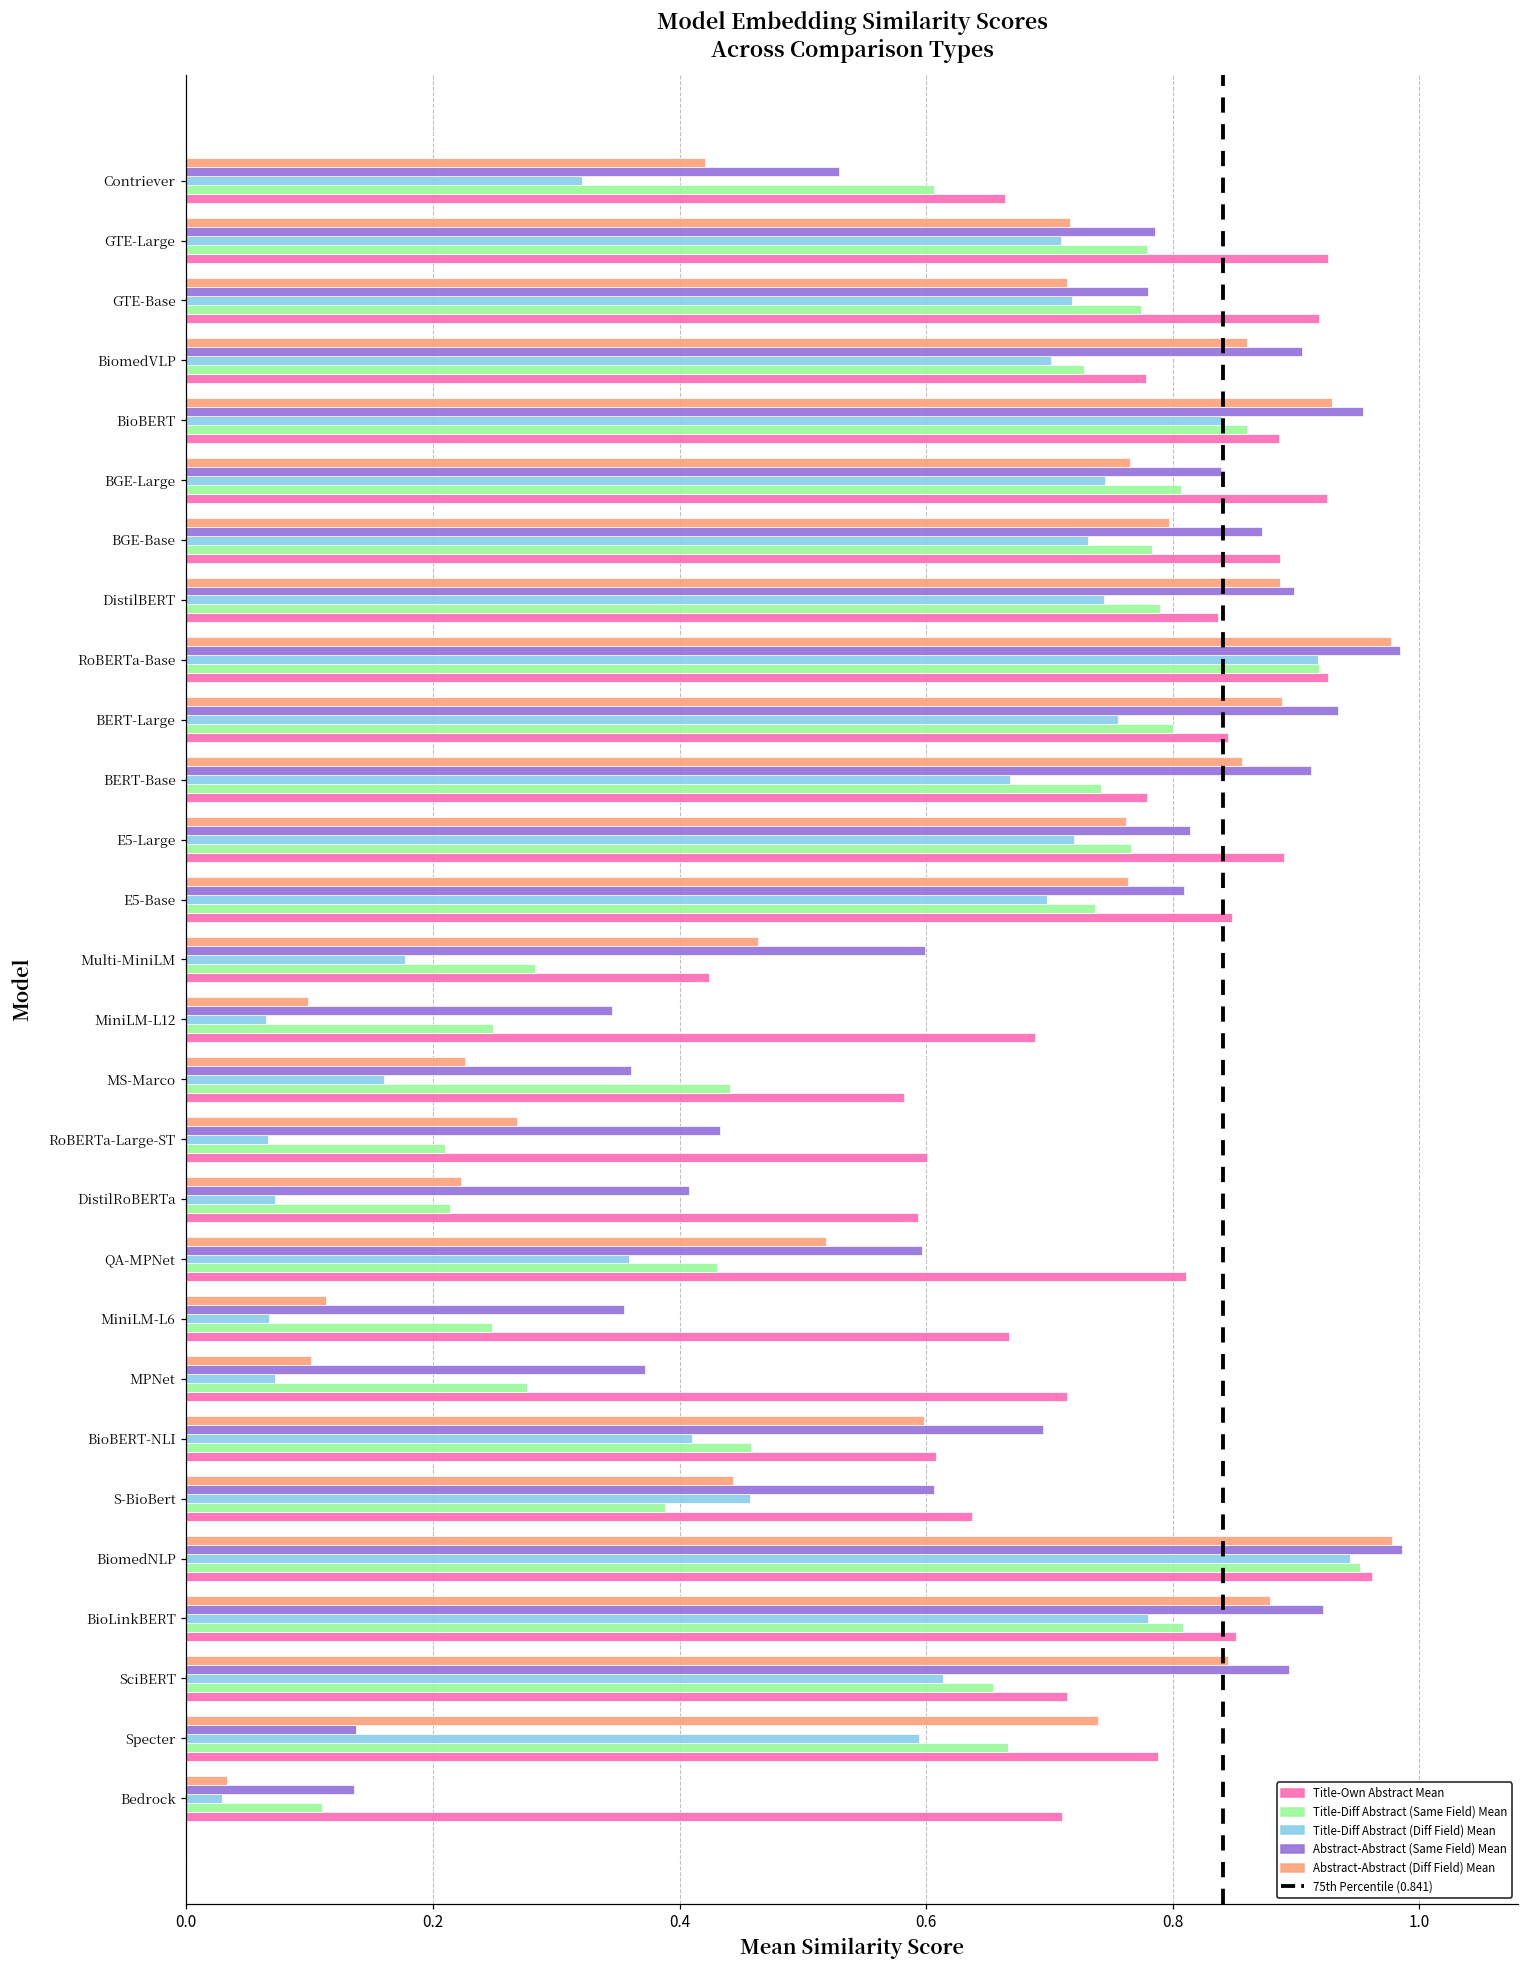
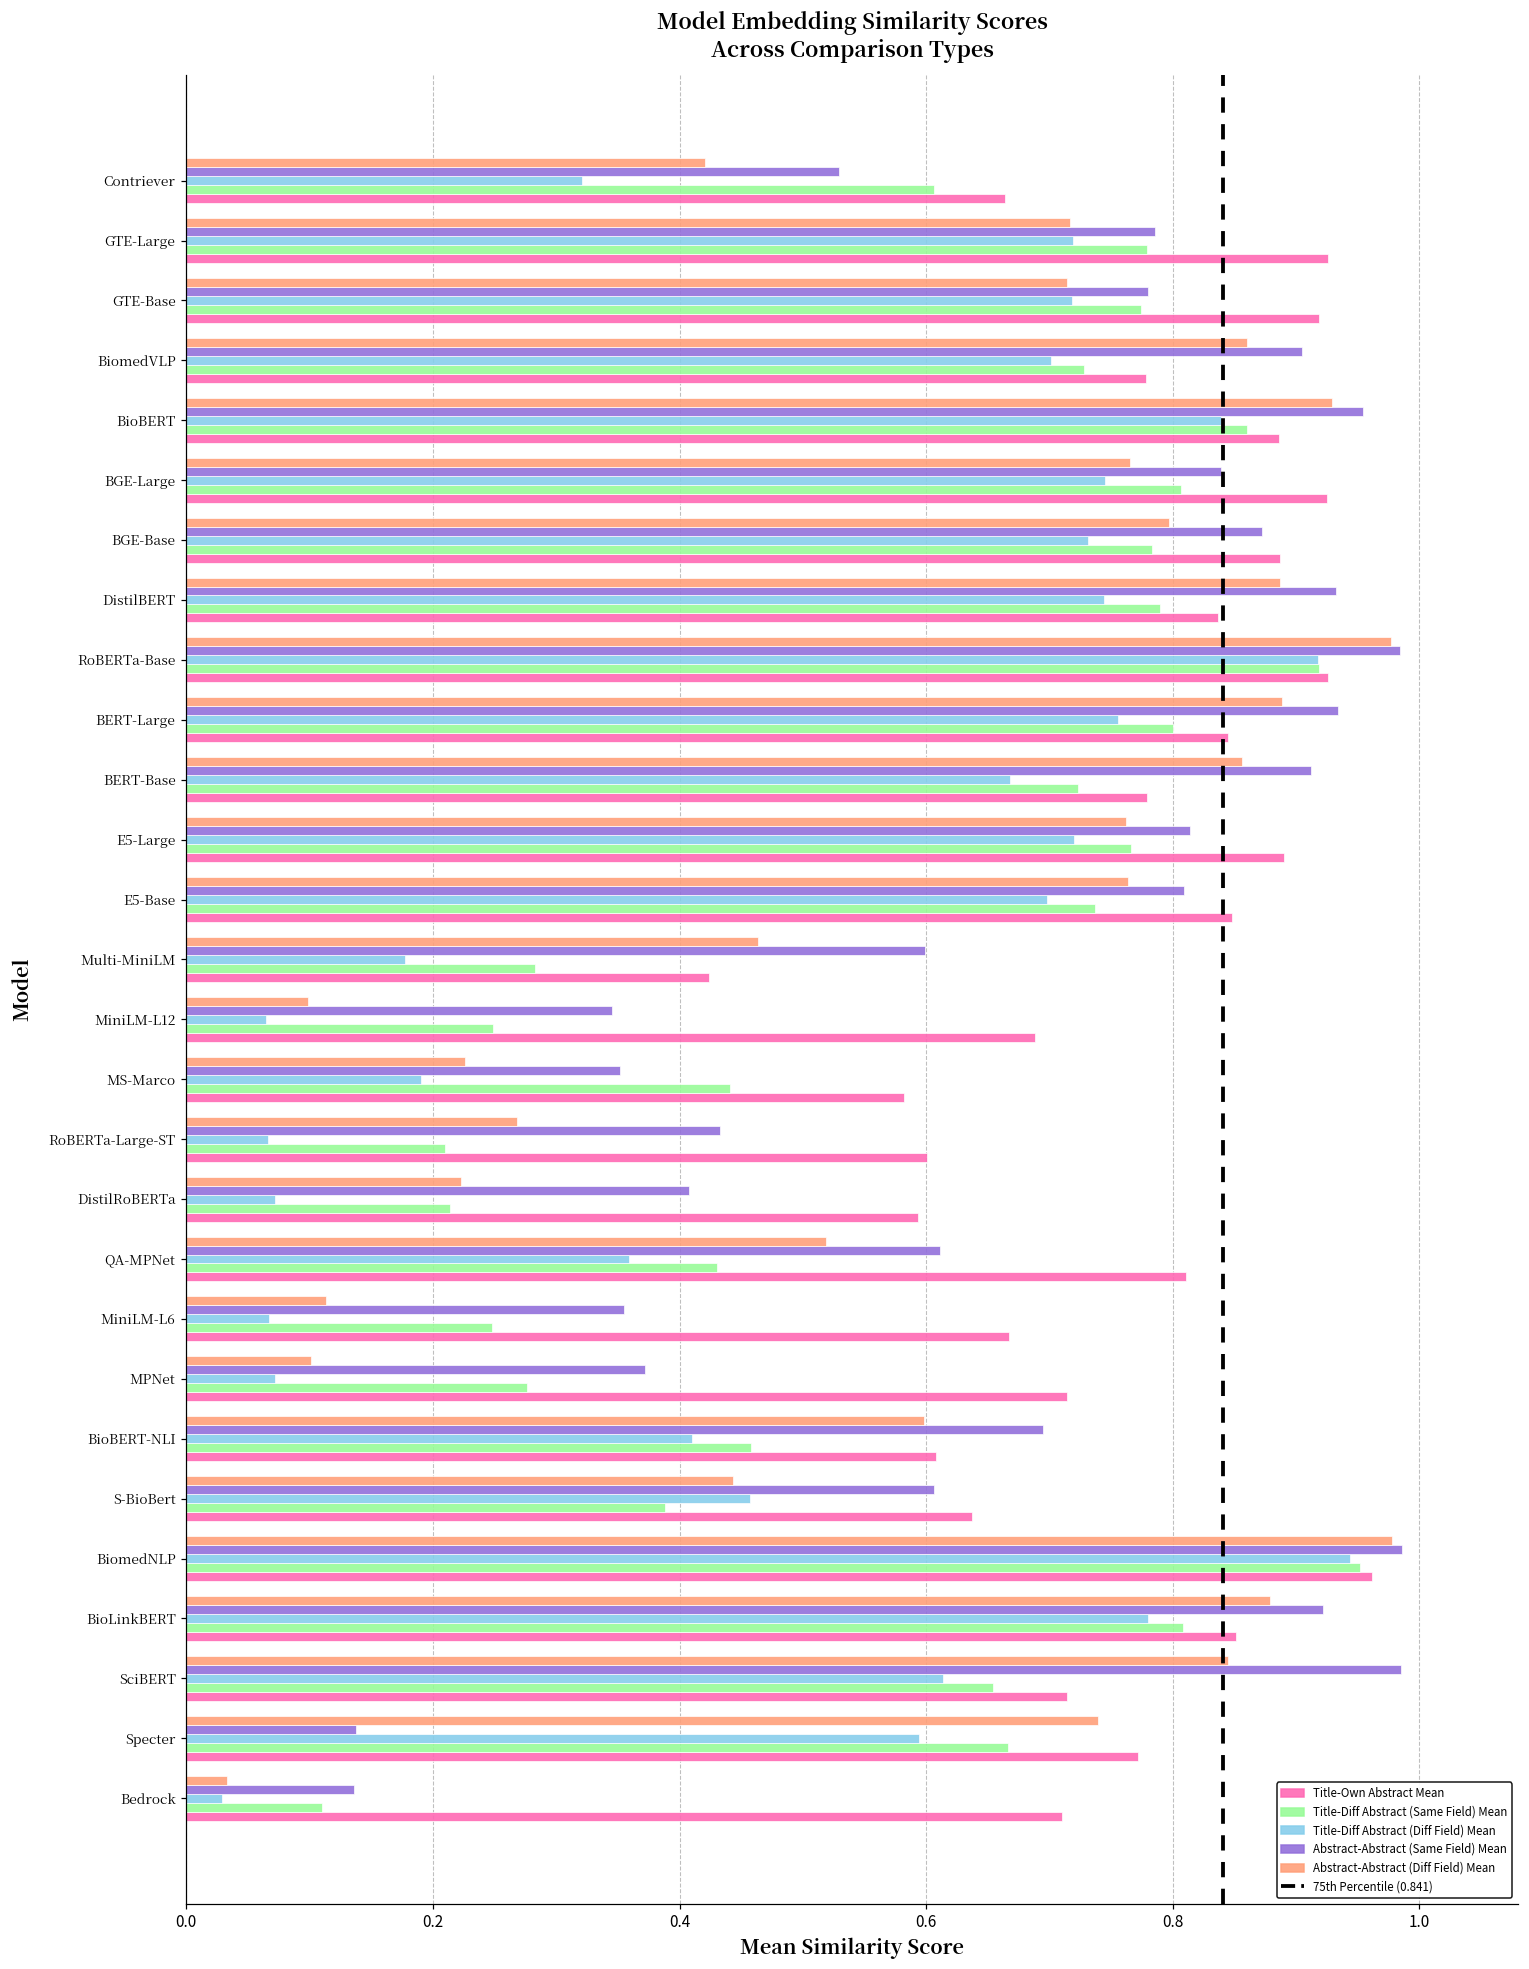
Title-Diff Abstract (Diff Field) Mean, GTE-Large: 0.709 -> 0.719
Abstract-Abstract (Same Field) Mean, DistilBERT: 0.898 -> 0.932
Title-Diff Abstract (Same Field) Mean, BERT-Base: 0.742 -> 0.723
Abstract-Abstract (Same Field) Mean, MS-Marco: 0.361 -> 0.352
Title-Diff Abstract (Diff Field) Mean, MS-Marco: 0.16 -> 0.19
Abstract-Abstract (Same Field) Mean, QA-MPNet: 0.597 -> 0.611
Abstract-Abstract (Same Field) Mean, SciBERT: 0.894 -> 0.985
Title-Own Abstract Mean, Specter: 0.788 -> 0.772
